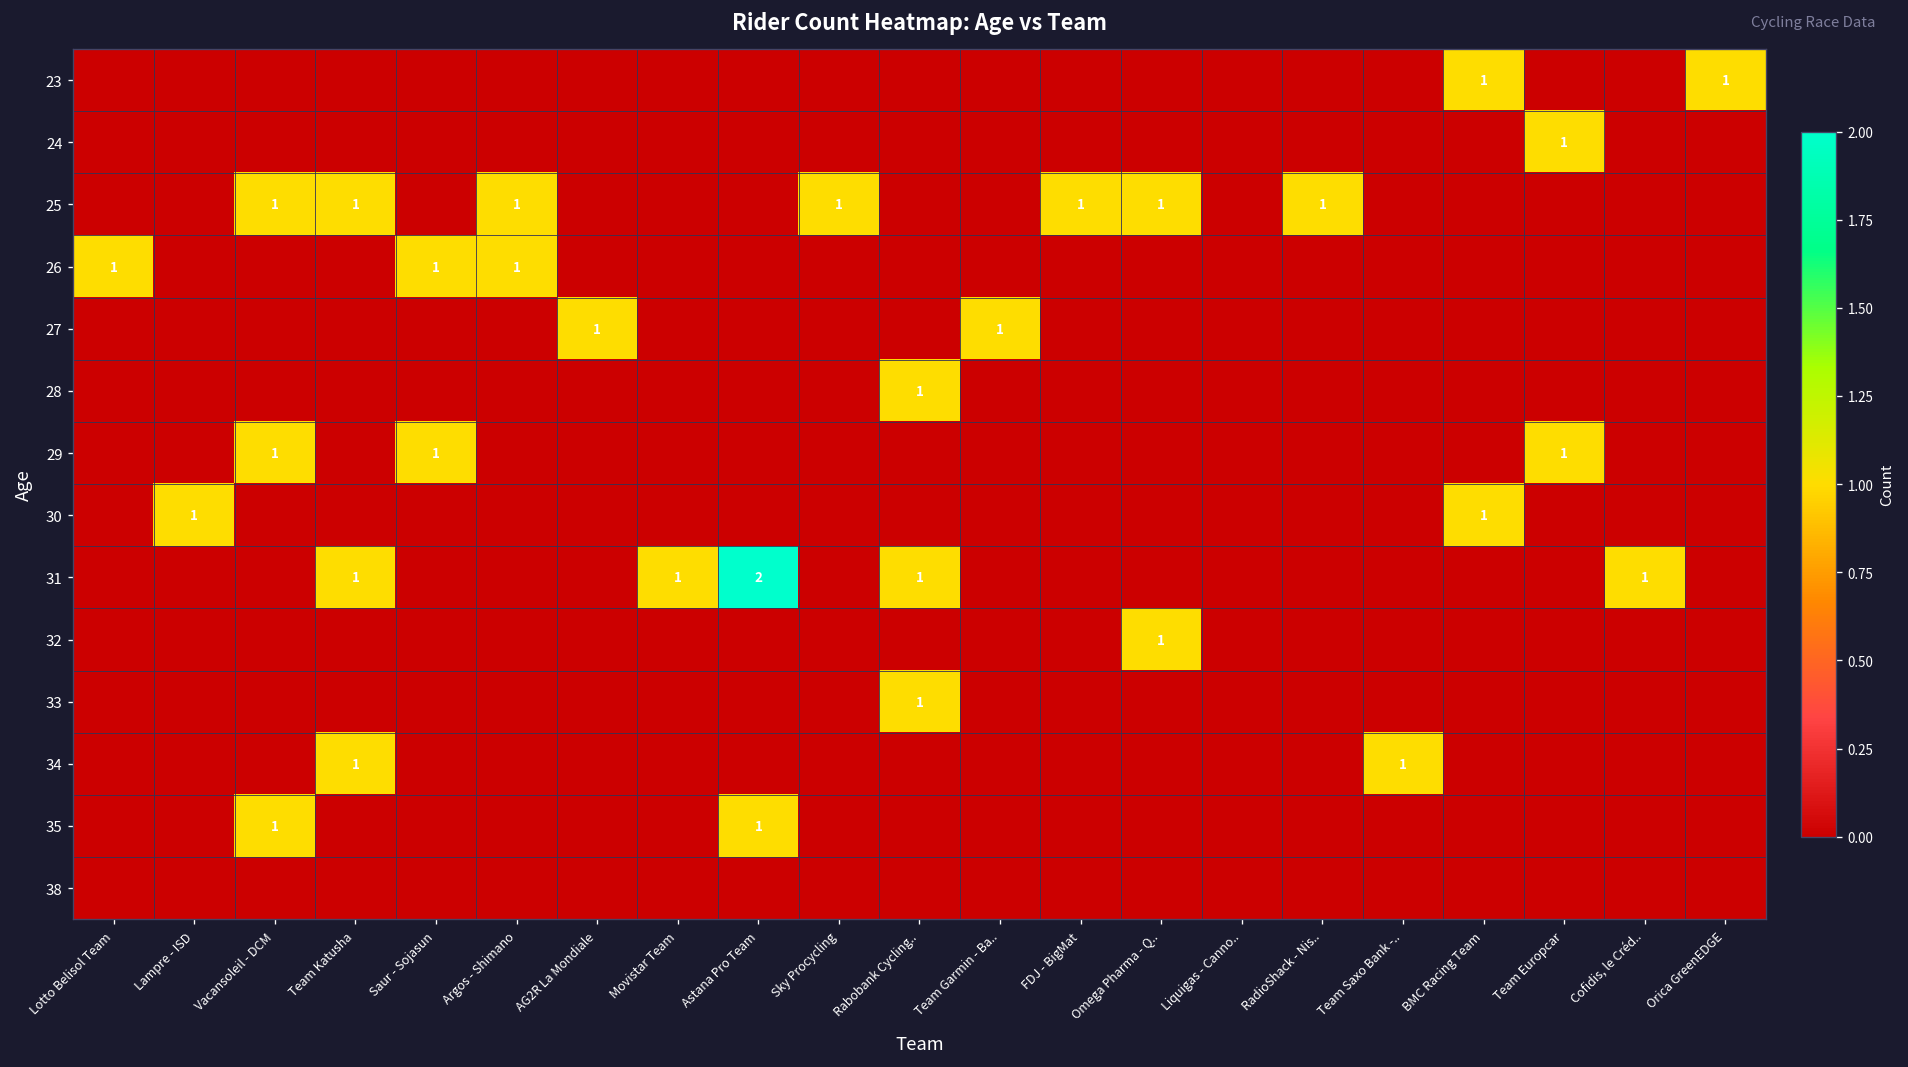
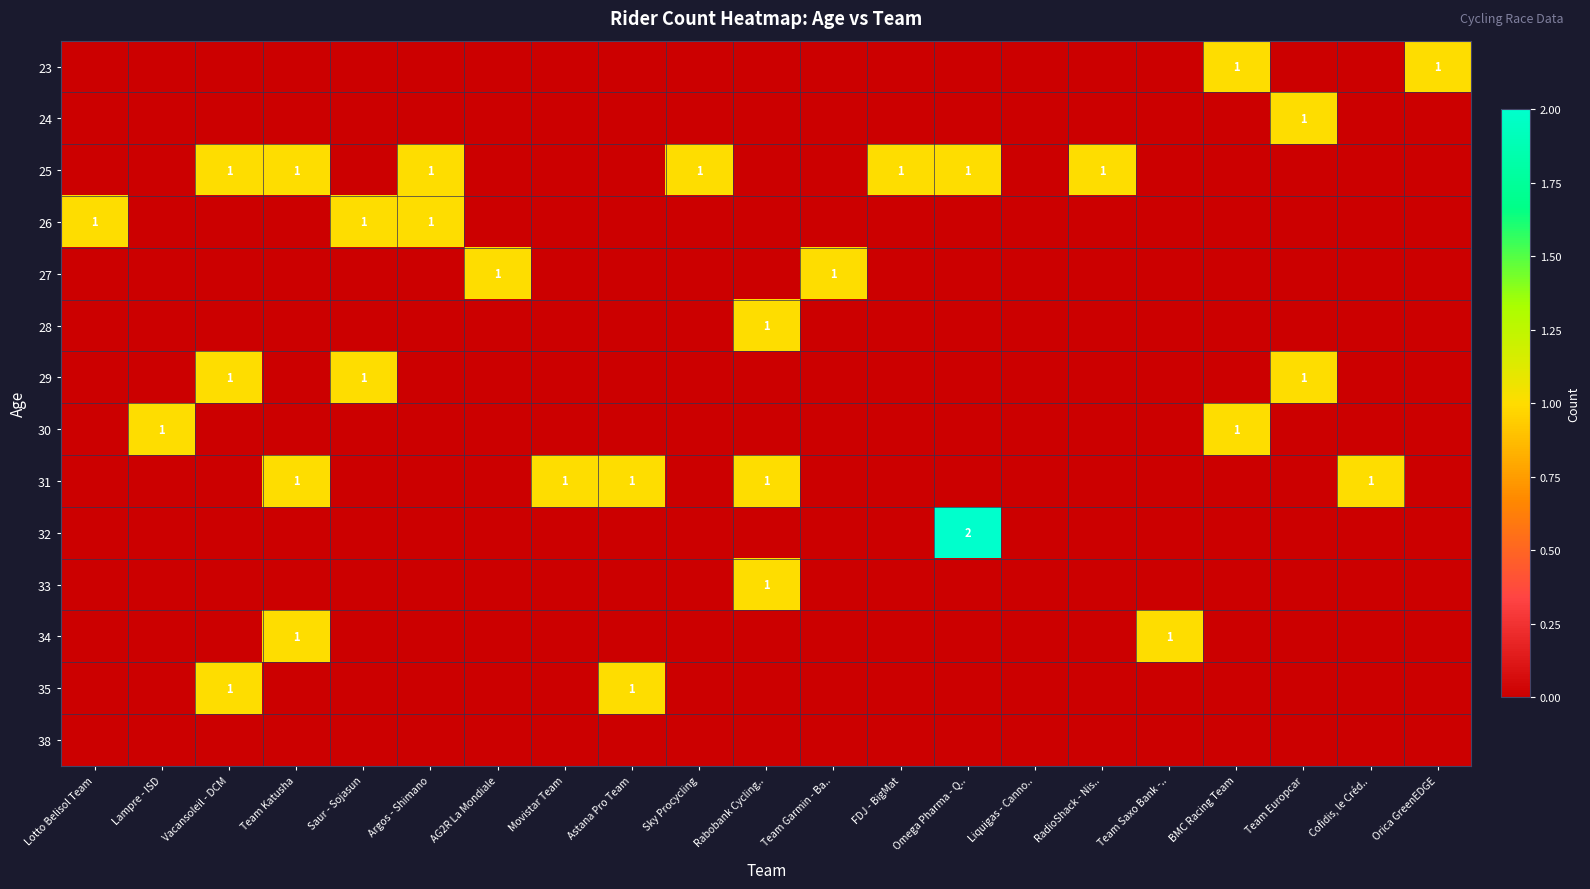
31, Astana Pro Team: 2 -> 1
32, Omega Pharma - Q..: 1 -> 2
